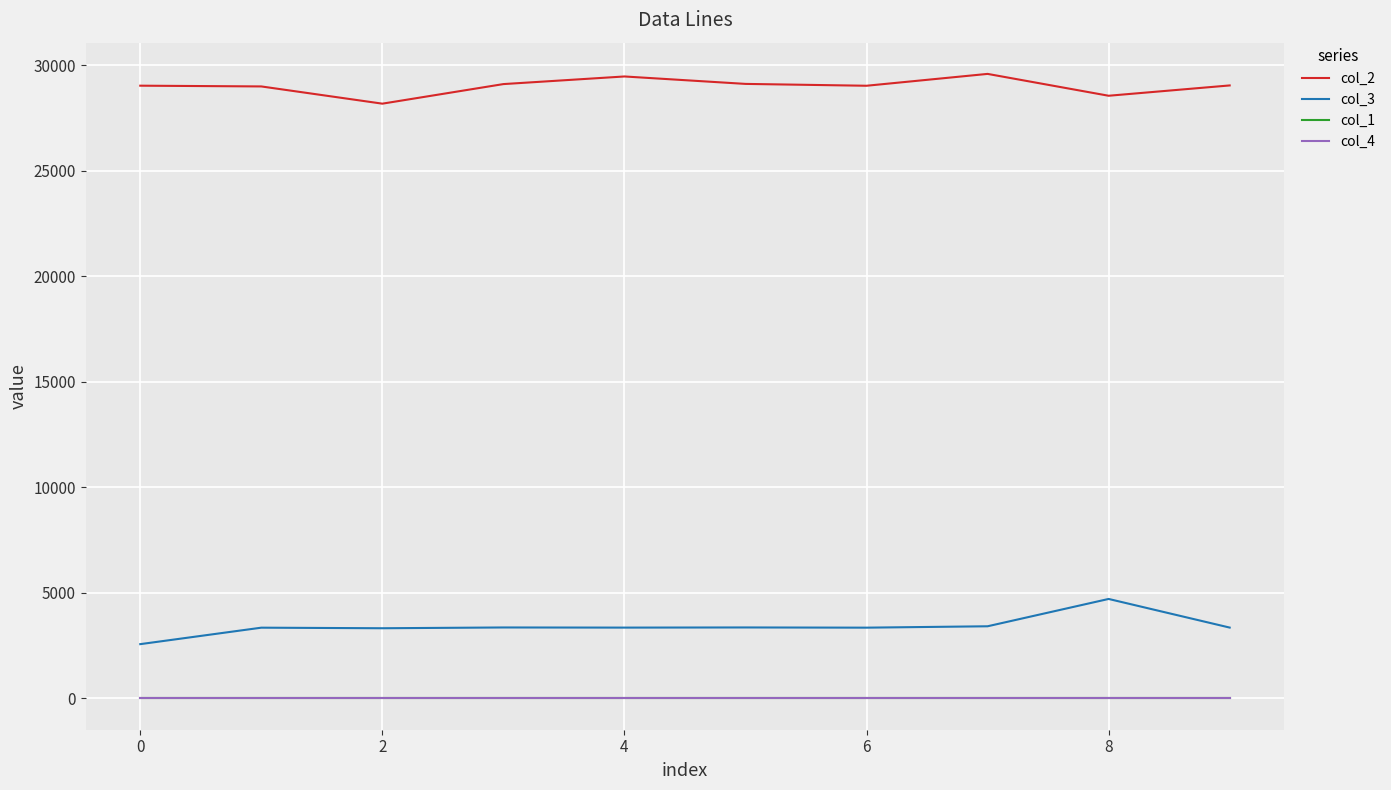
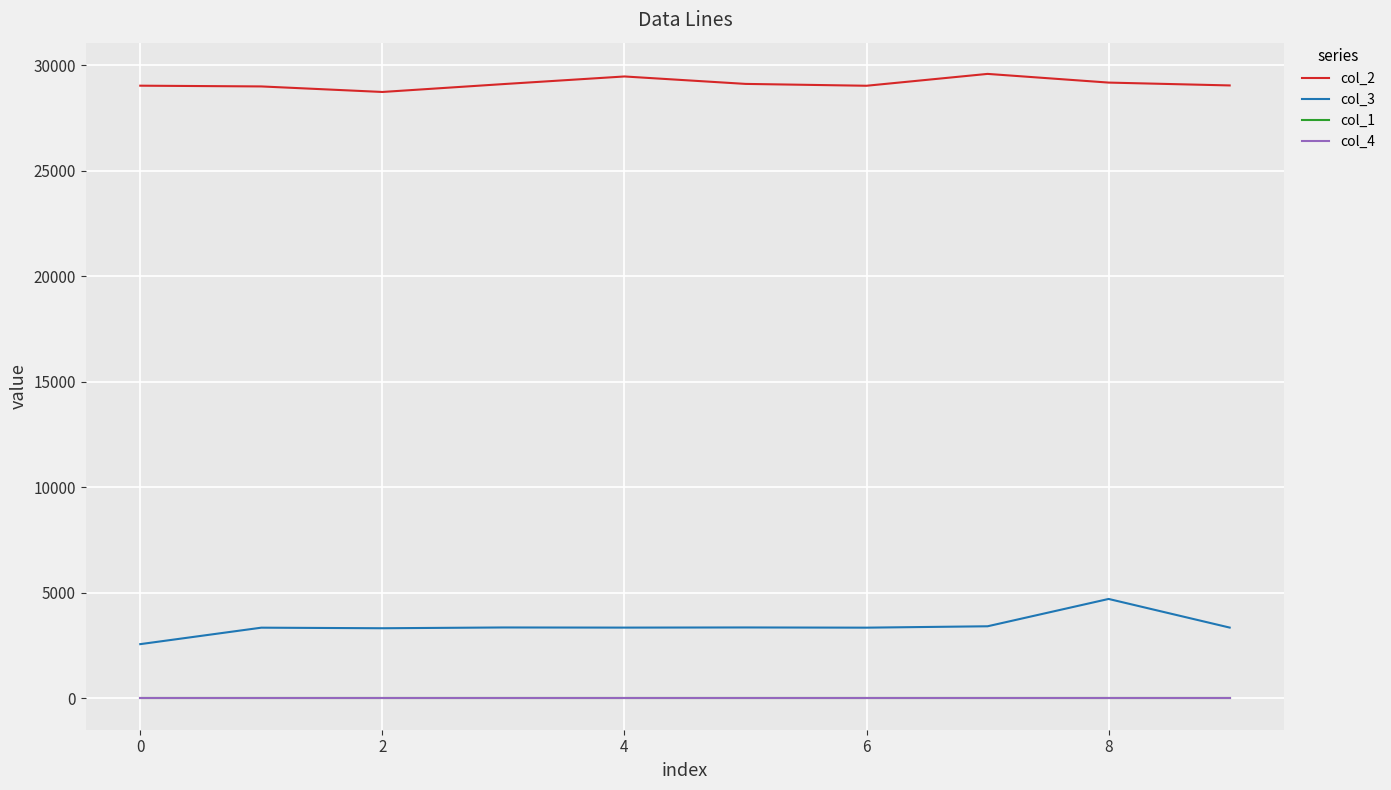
col_2, 2: 28200 -> 28700
col_2, 8: 28600 -> 29200
